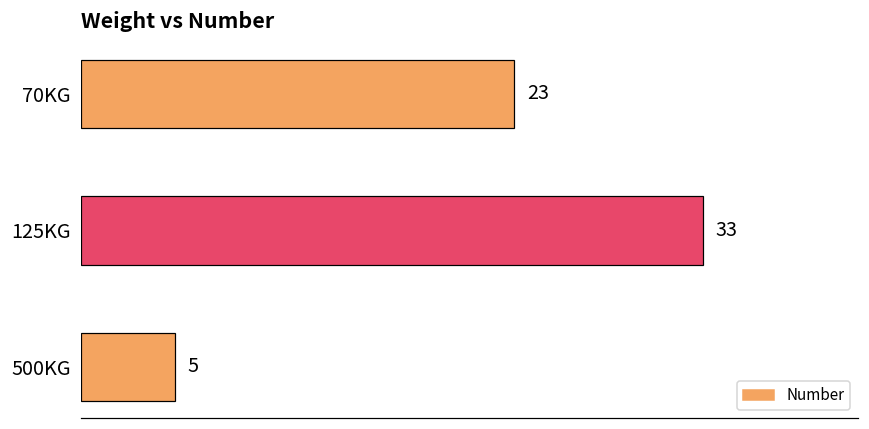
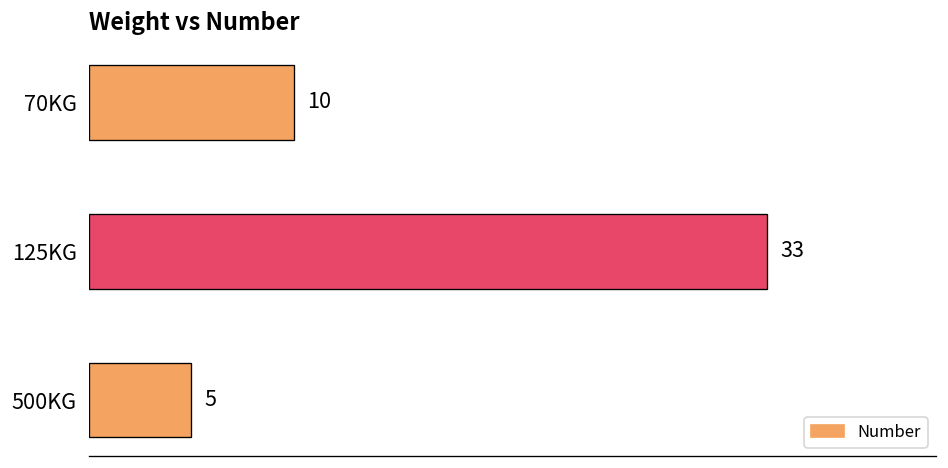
70KG: 23 -> 10
